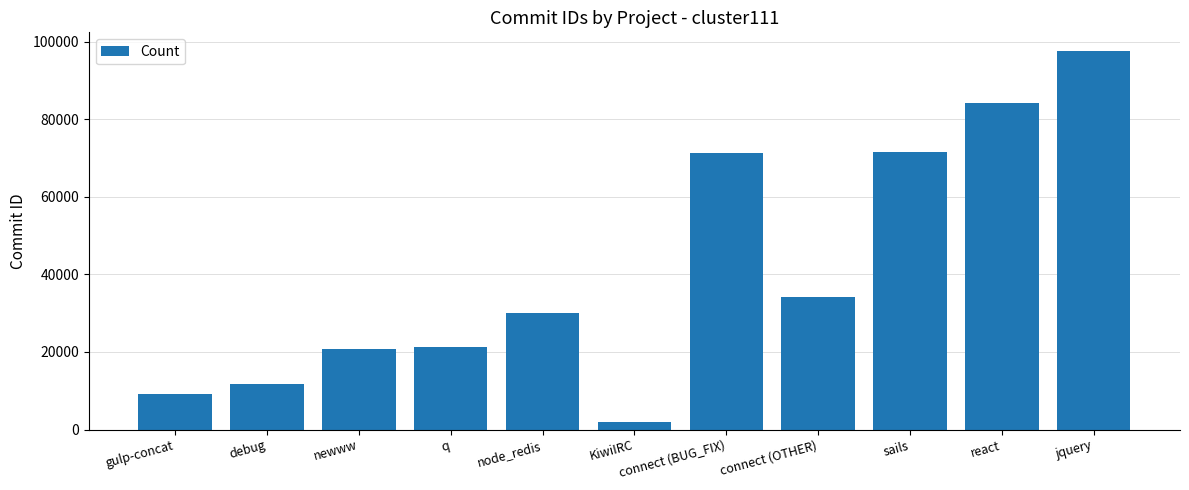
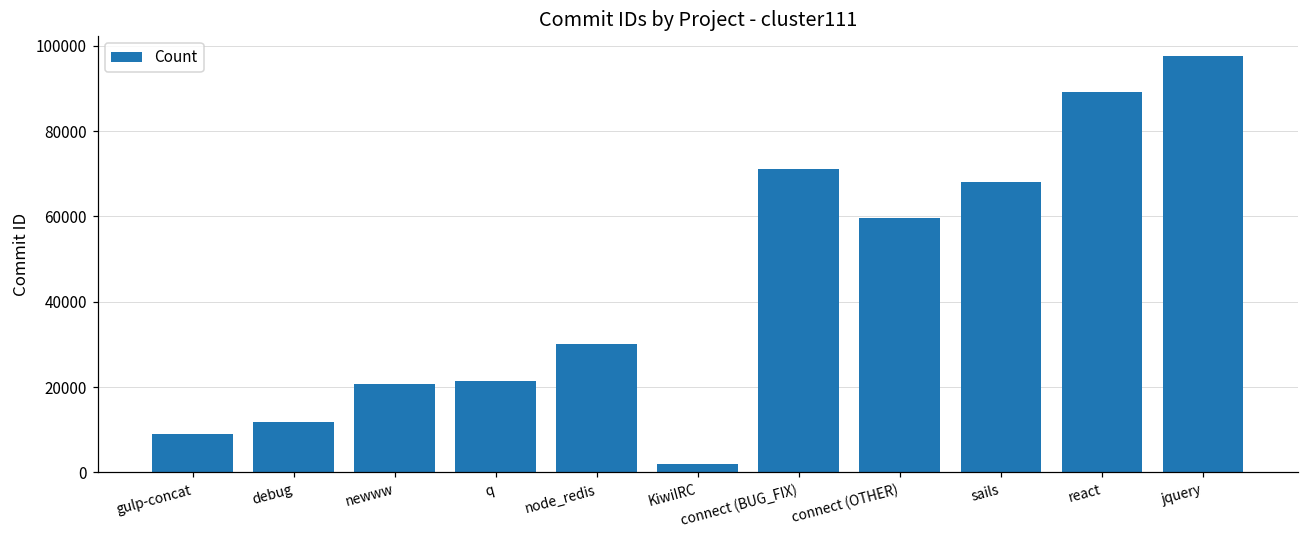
connect (OTHER): 34000 -> 60000
sails: 72000 -> 68000
react: 84000 -> 89000
